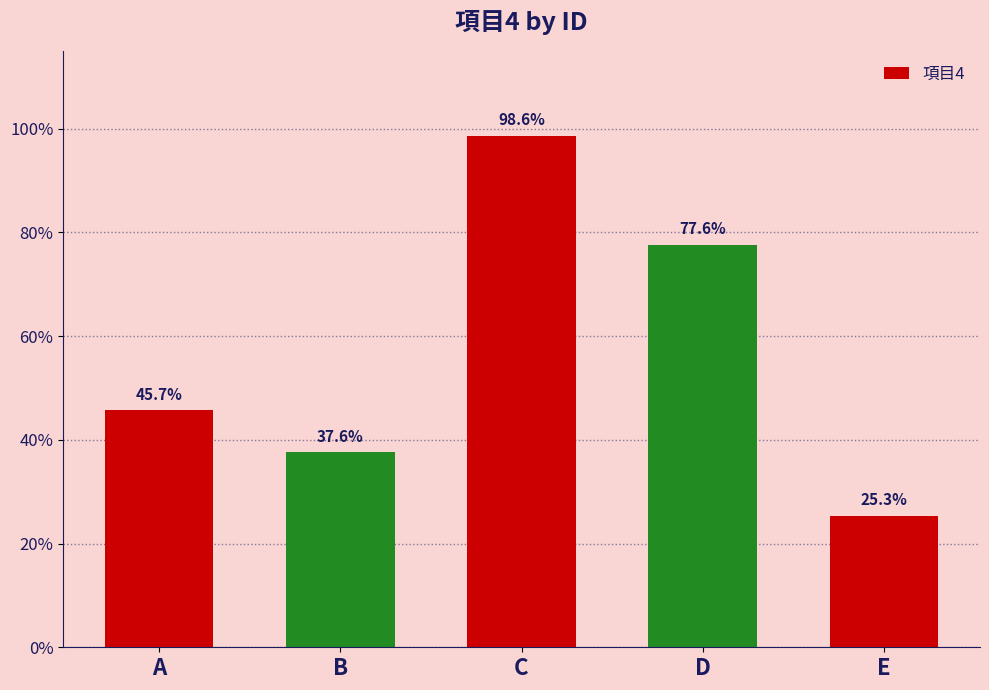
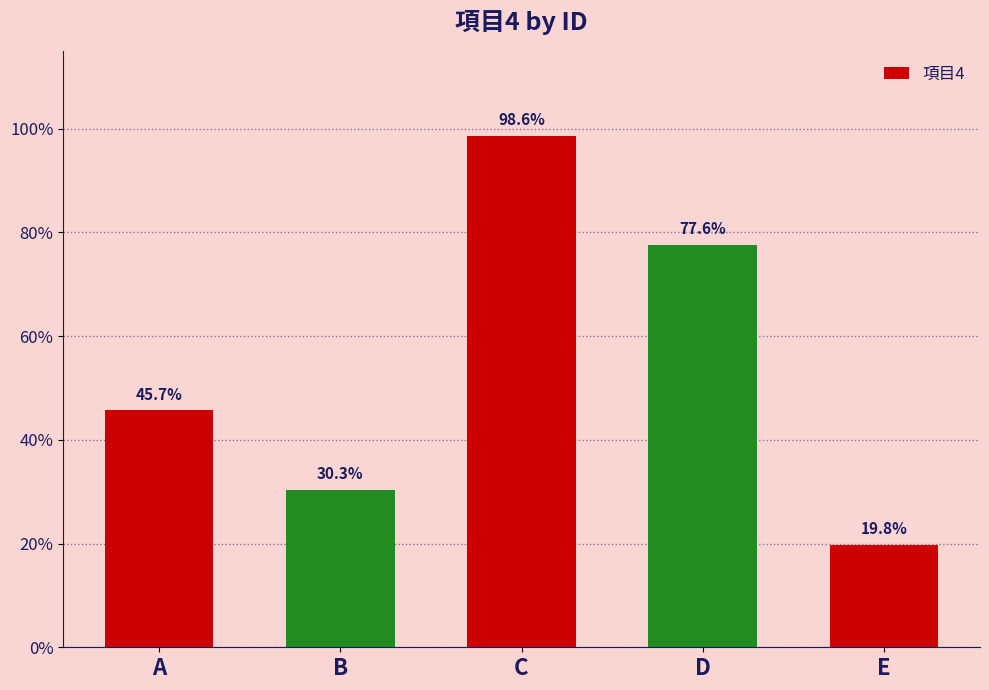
B: 37.6% -> 30.3%
E: 25.3% -> 19.8%
